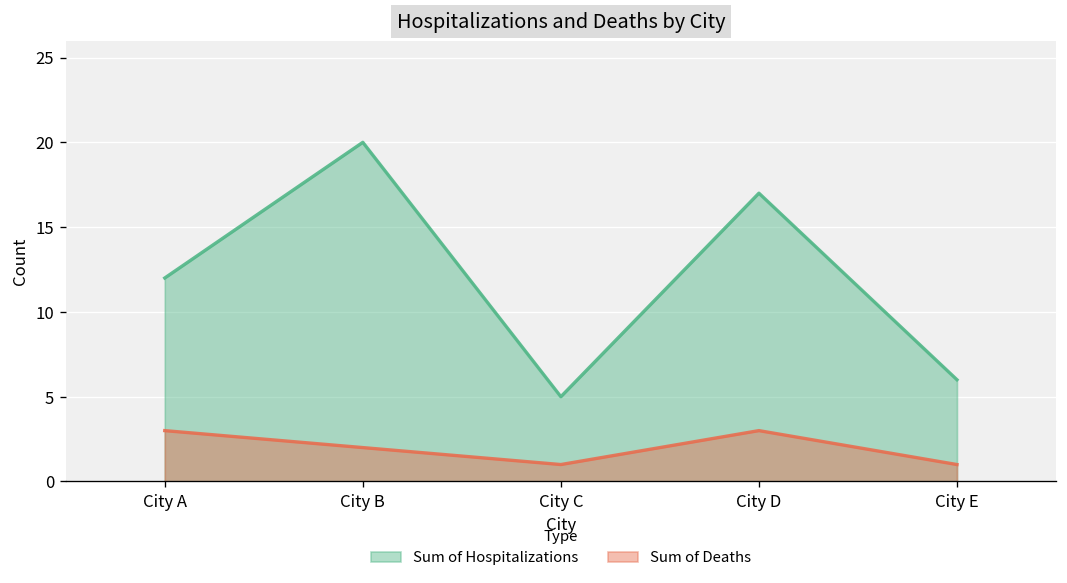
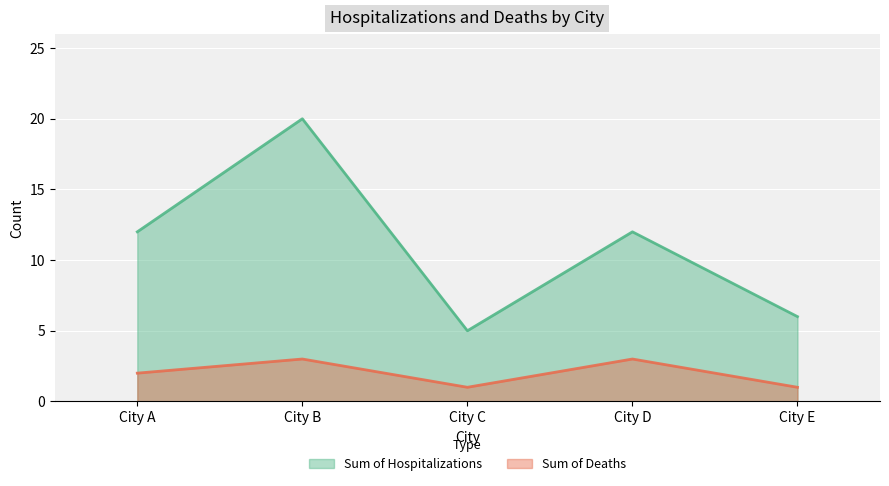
Sum of Deaths, City A: 3 -> 2
Sum of Deaths, City B: 2 -> 3
Sum of Hospitalizations, City D: 17 -> 12
